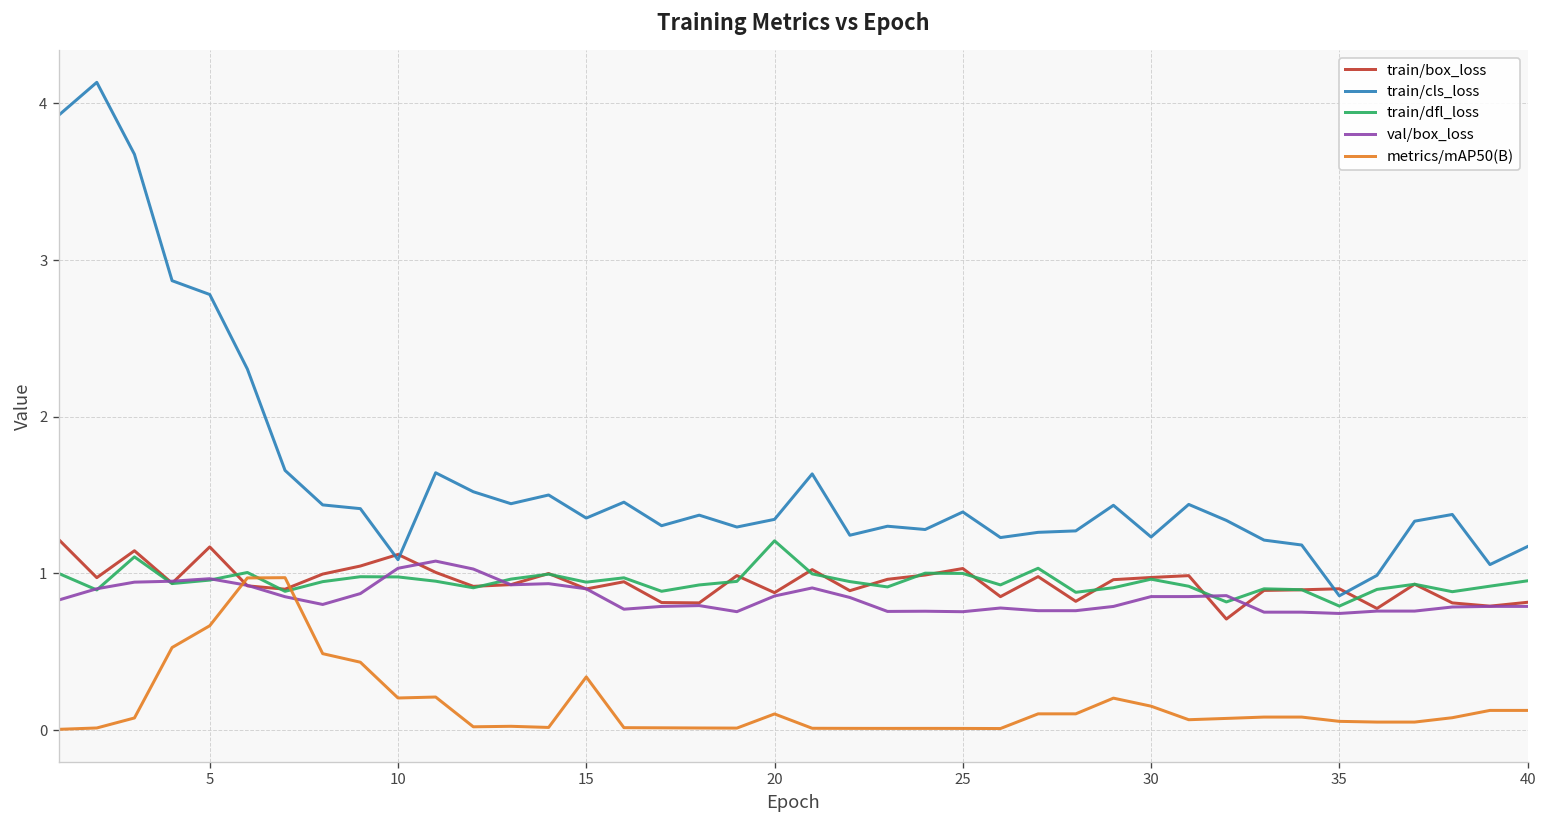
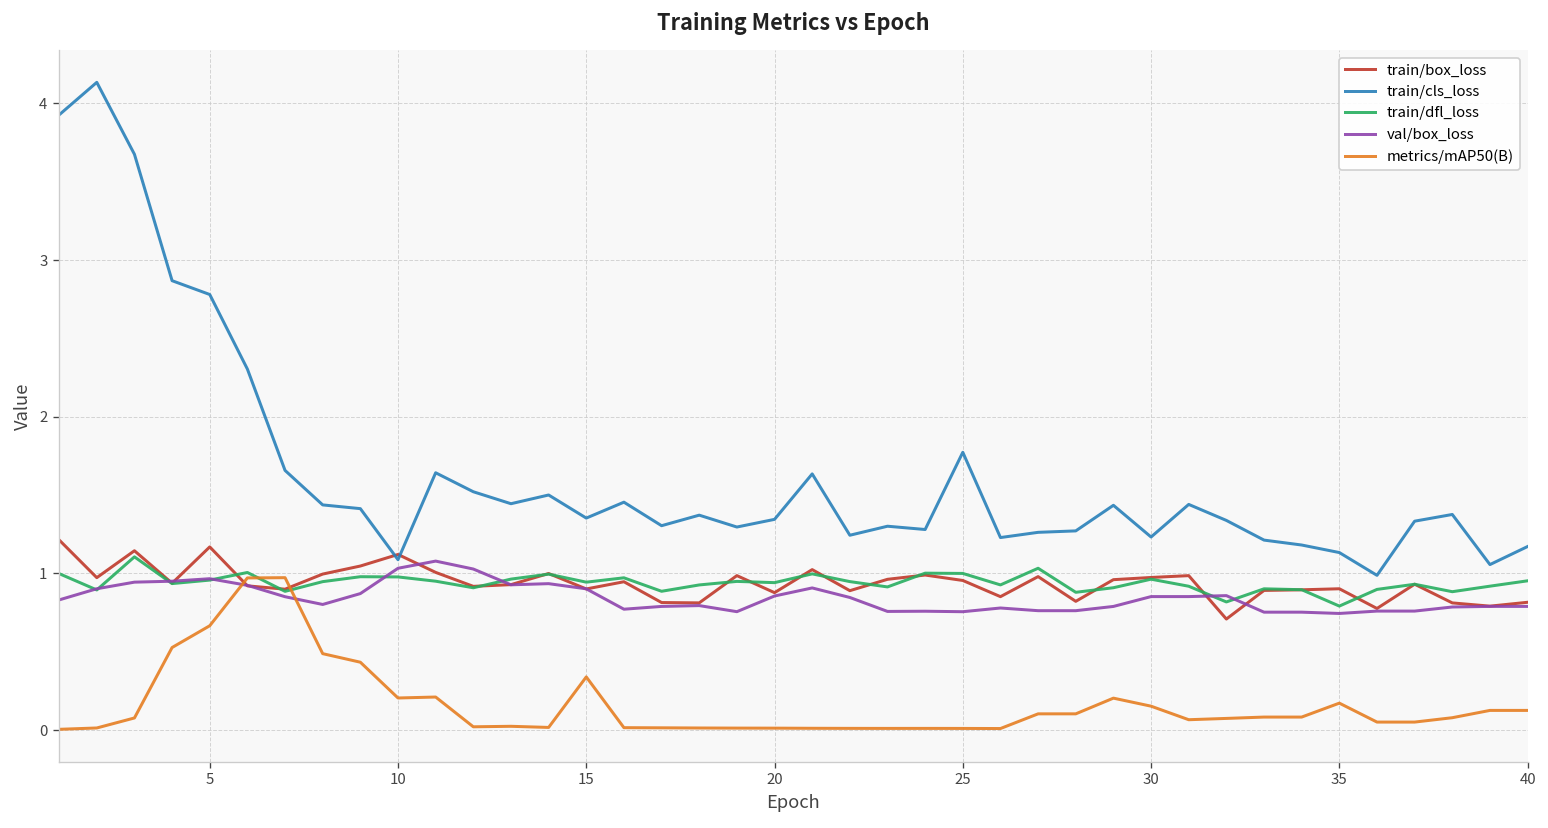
train/dfl_loss, 20: 1.21 -> 0.94
metrics/mAP50(B), 20: 0.10 -> 0.01
train/box_loss, 25: 1.03 -> 0.96
train/cls_loss, 25: 1.39 -> 1.77
train/cls_loss, 35: 0.86 -> 1.13
metrics/mAP50(B), 35: 0.06 -> 0.17
